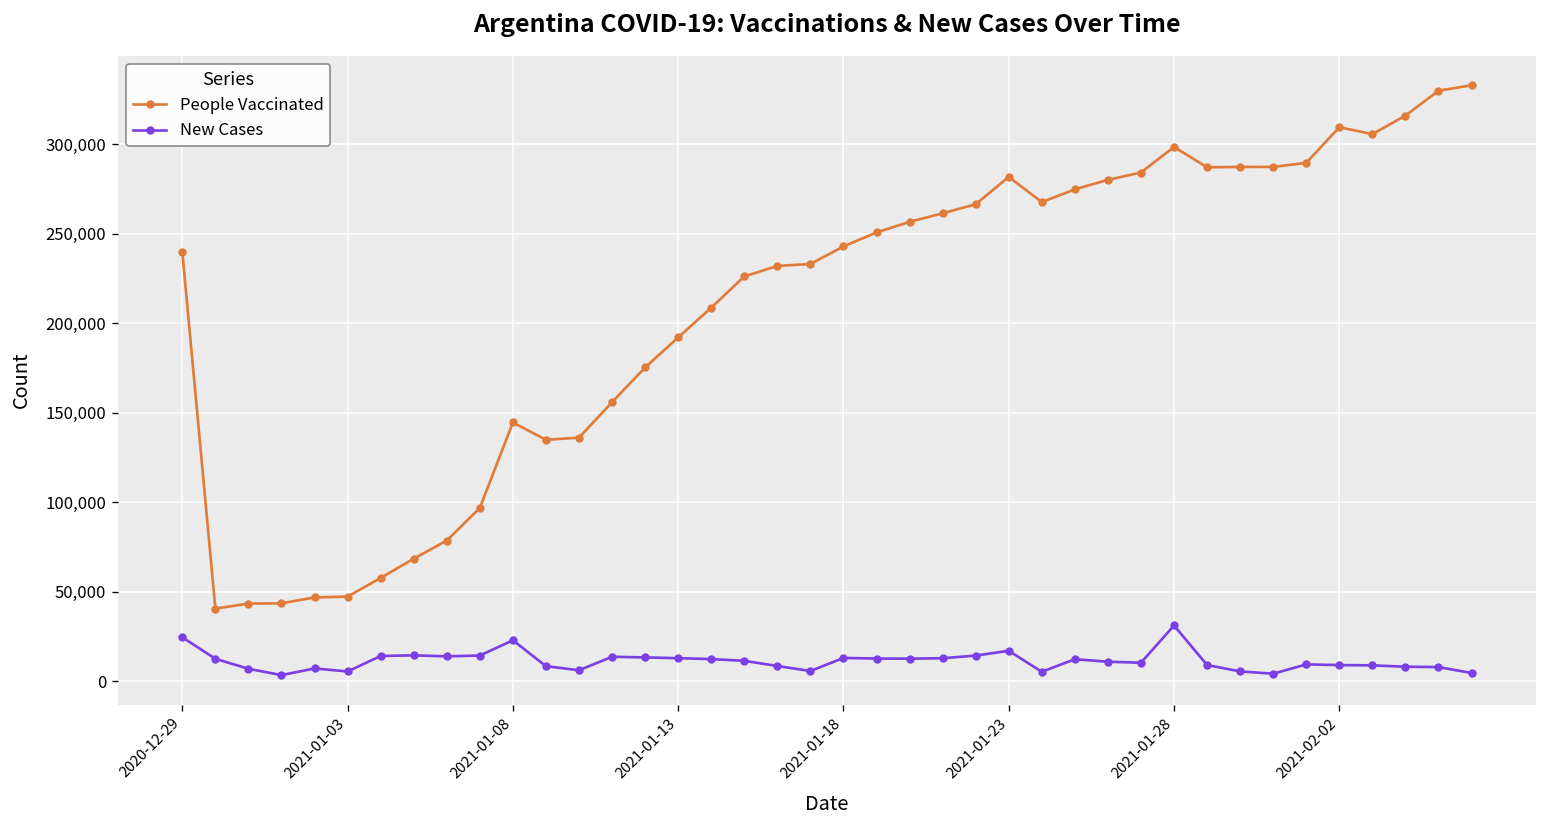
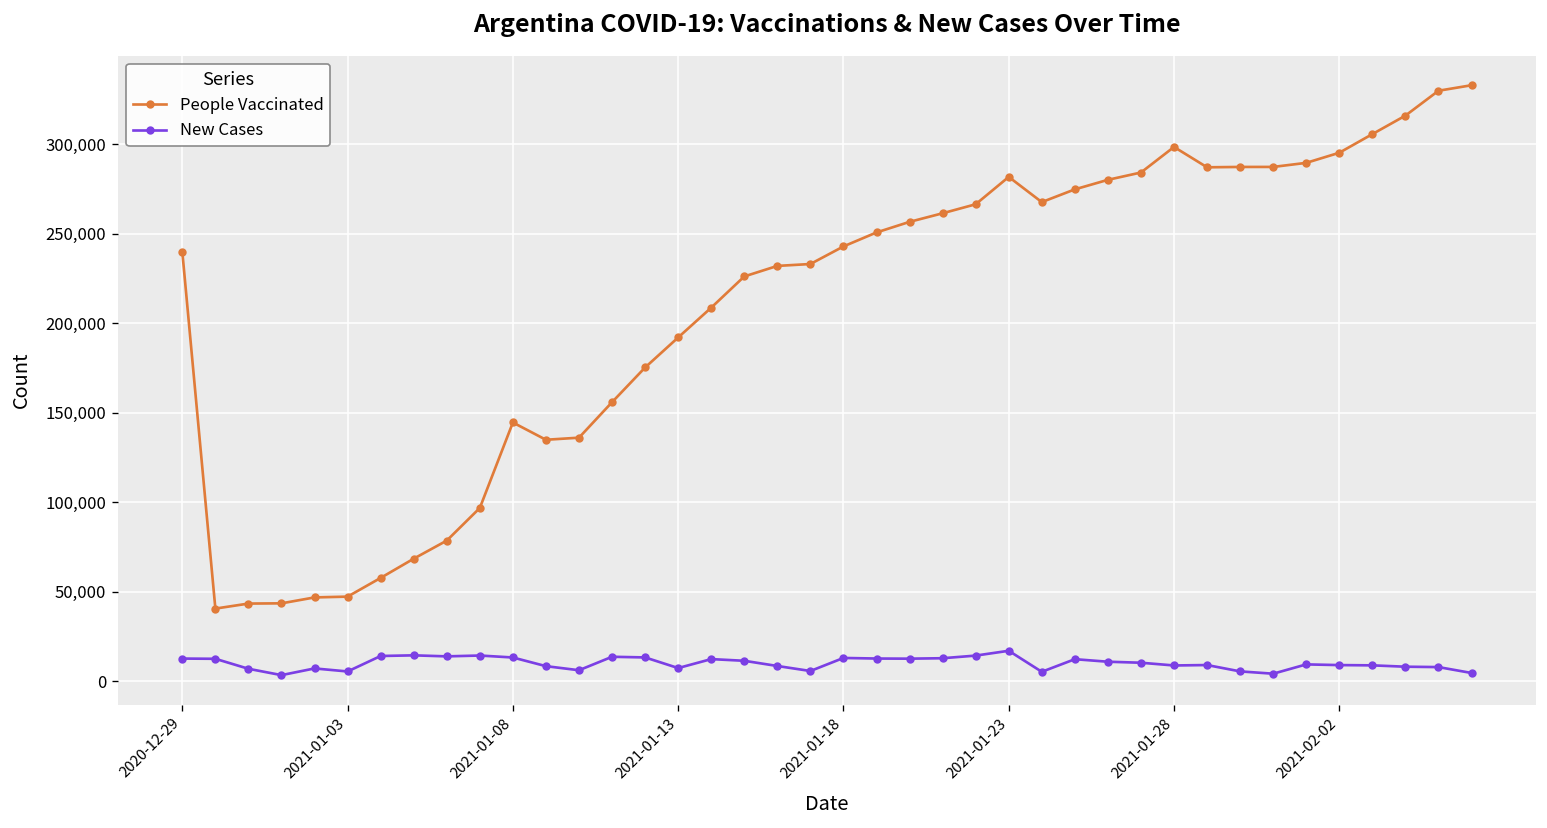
New Cases, 2020-12-29: 25,000 -> 13,000
New Cases, 2021-01-08: 23,000 -> 13,000
New Cases, 2021-01-13: 13,000 -> 7,000
New Cases, 2021-01-28: 31,000 -> 9,000
People Vaccinated, 2021-02-02: 309,000 -> 295,000
